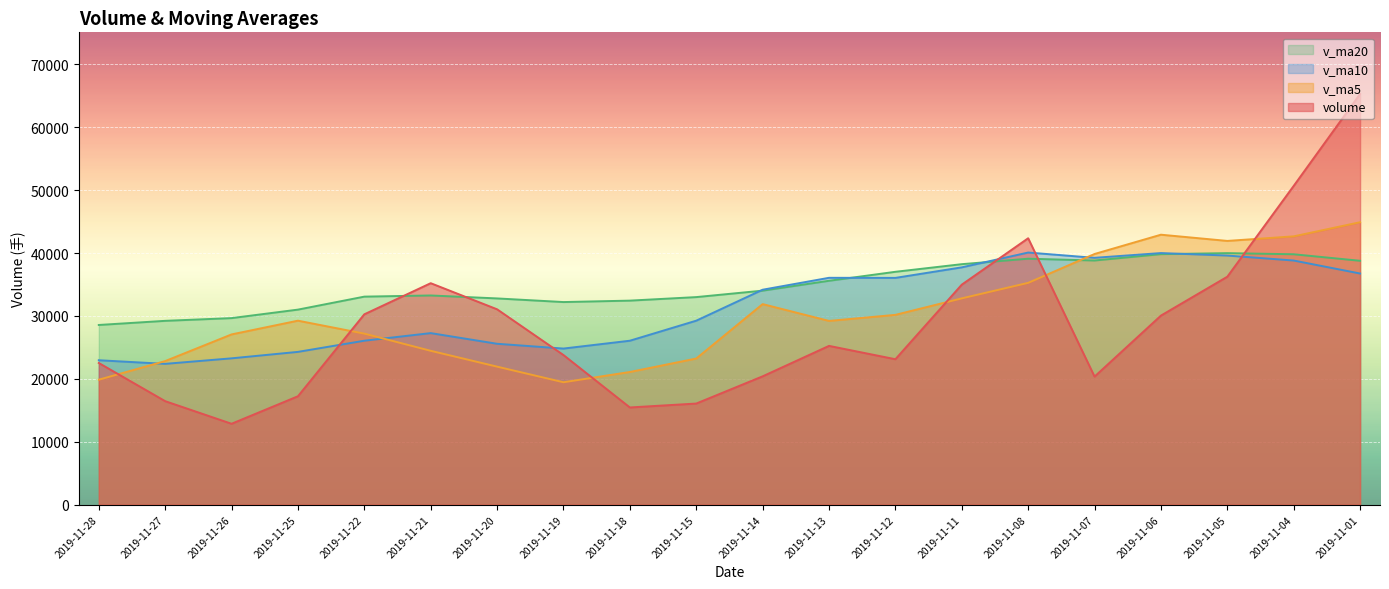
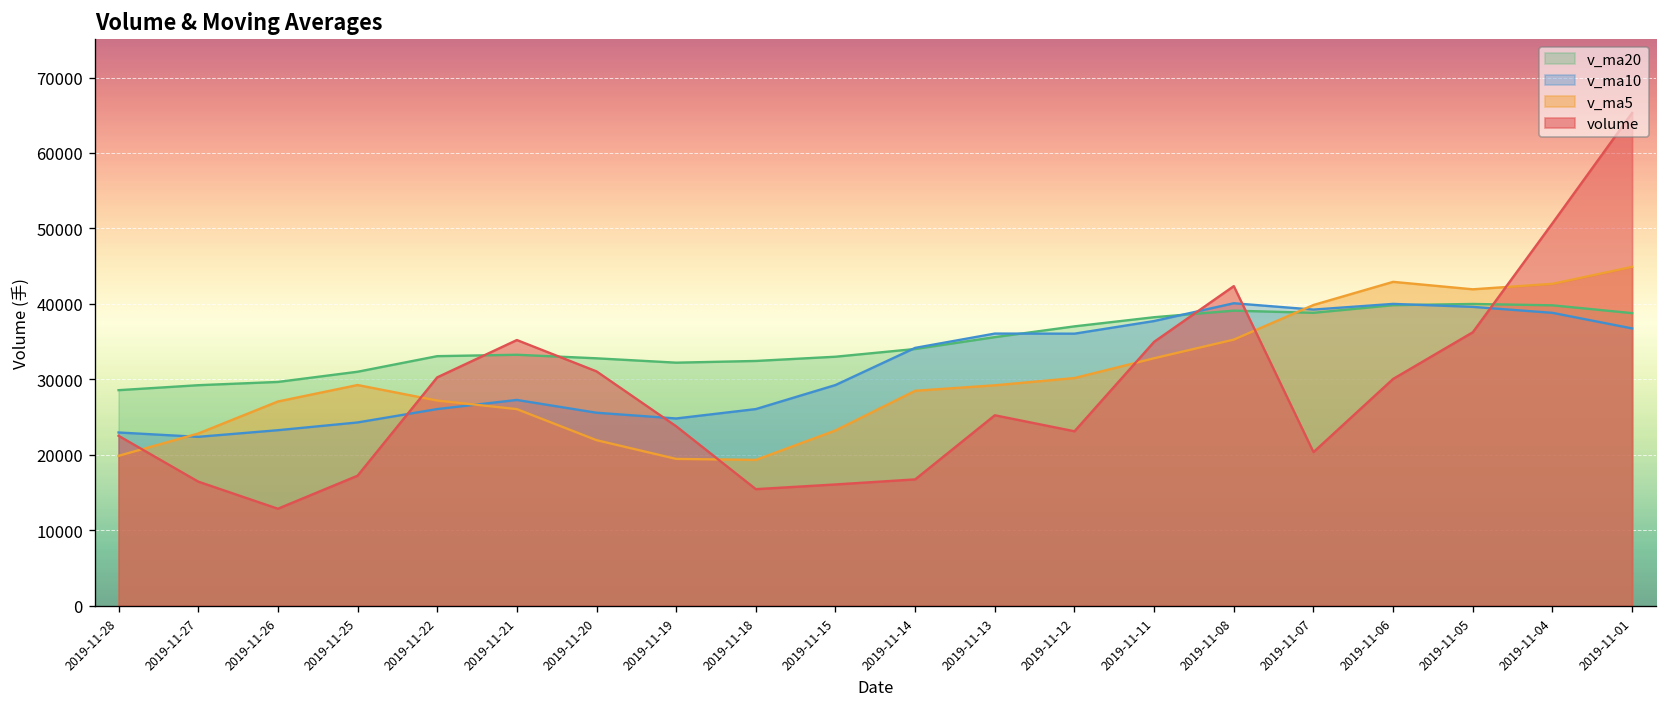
v_ma5, 2019-11-21: 24000 -> 26000
v_ma5, 2019-11-18: 21000 -> 19000
v_ma5, 2019-11-14: 32000 -> 28000
volume, 2019-11-14: 20000 -> 17000
